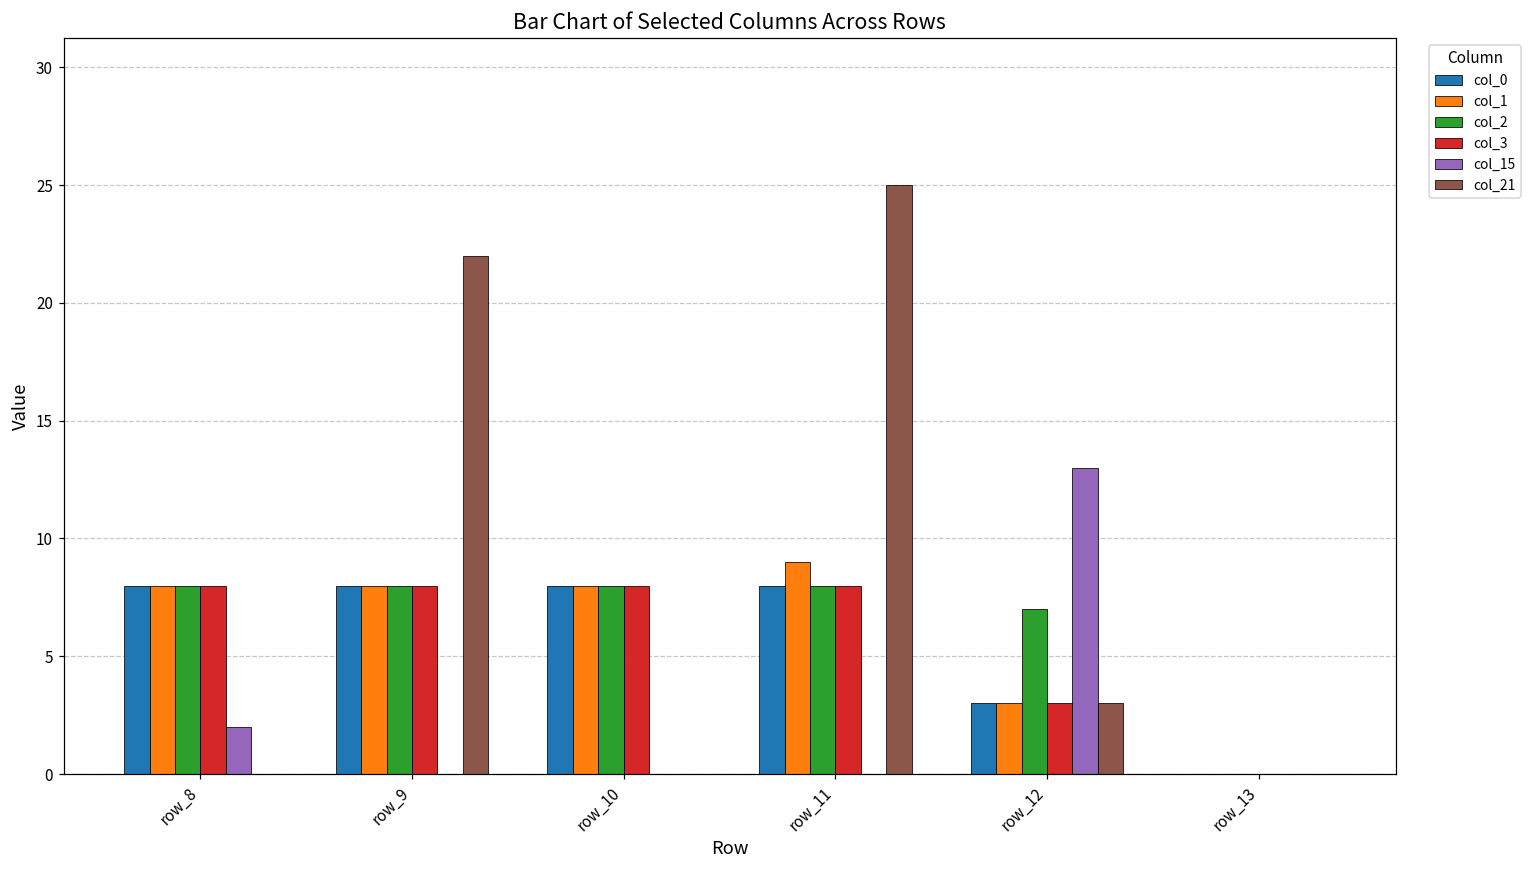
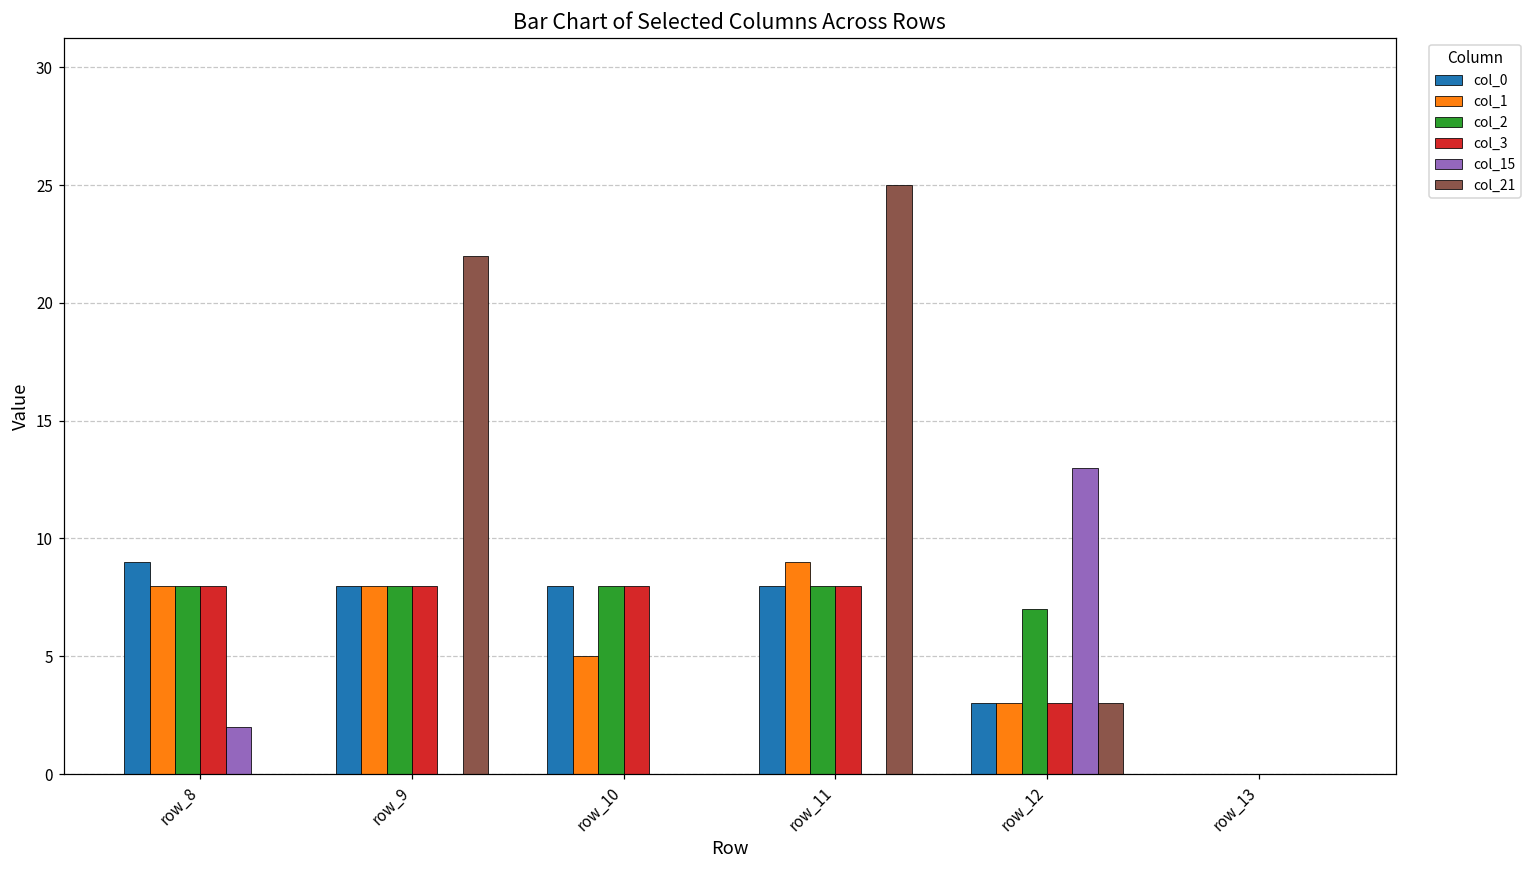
col_0, row_8: 8 -> 9
col_1, row_10: 8 -> 5
